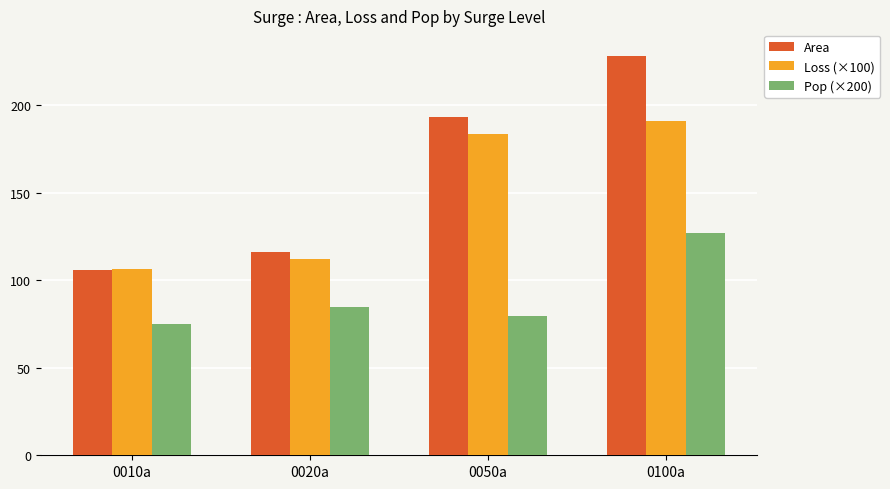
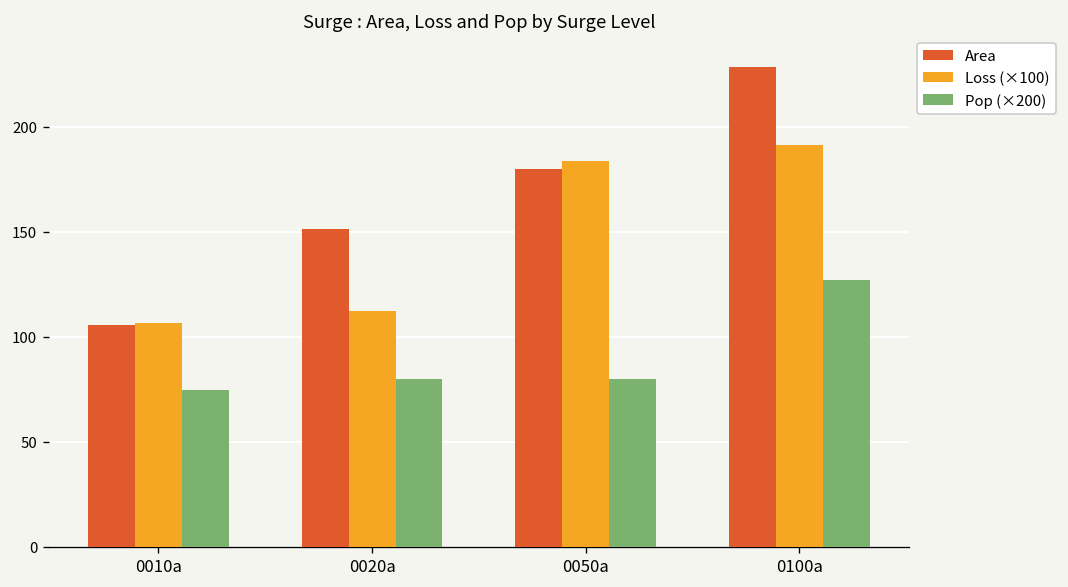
Area, 0020a: 116 -> 151
Pop (×200), 0020a: 85 -> 80
Area, 0050a: 194 -> 180
